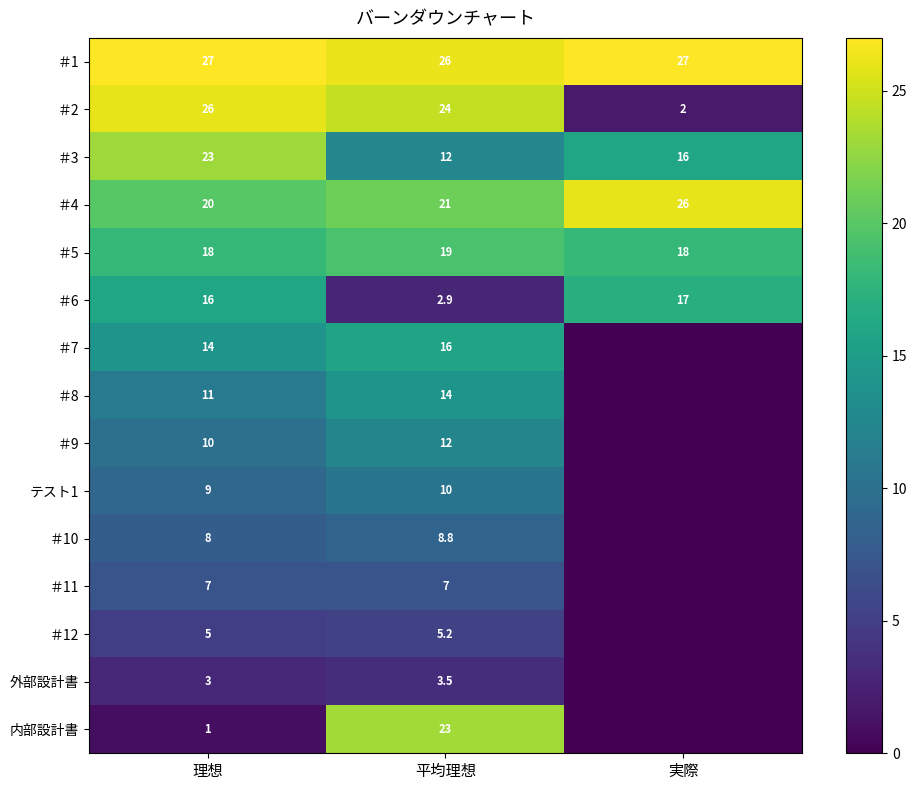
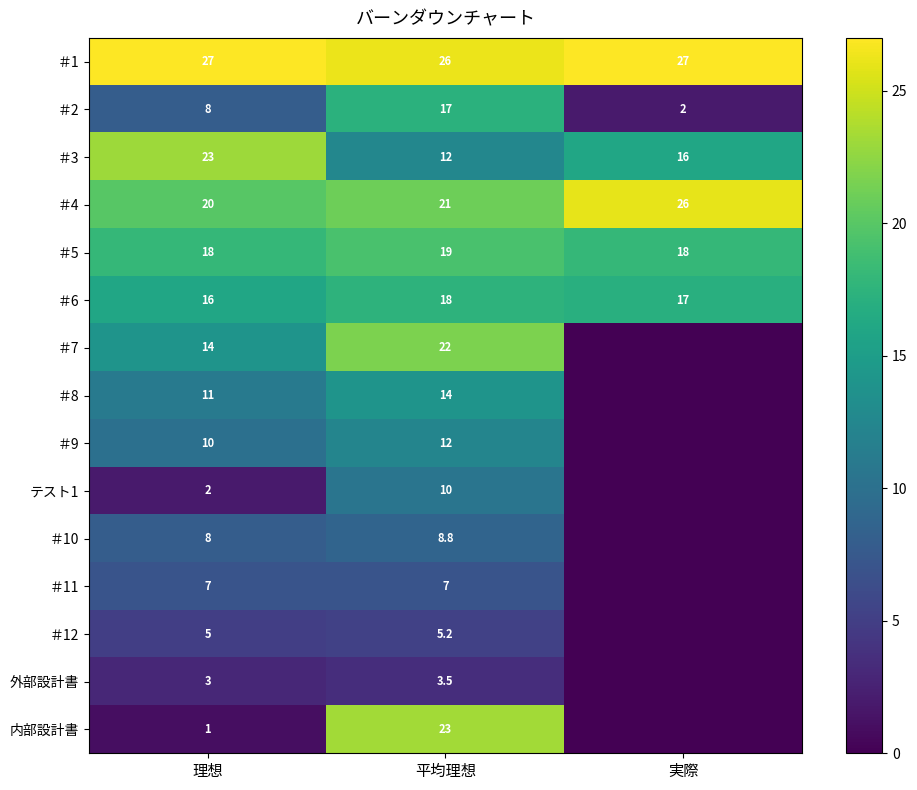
＃2, 理想: 26 -> 8
＃2, 平均理想: 24 -> 17
＃6, 平均理想: 2.9 -> 18
＃7, 平均理想: 16 -> 22
テスト1, 理想: 9 -> 2
